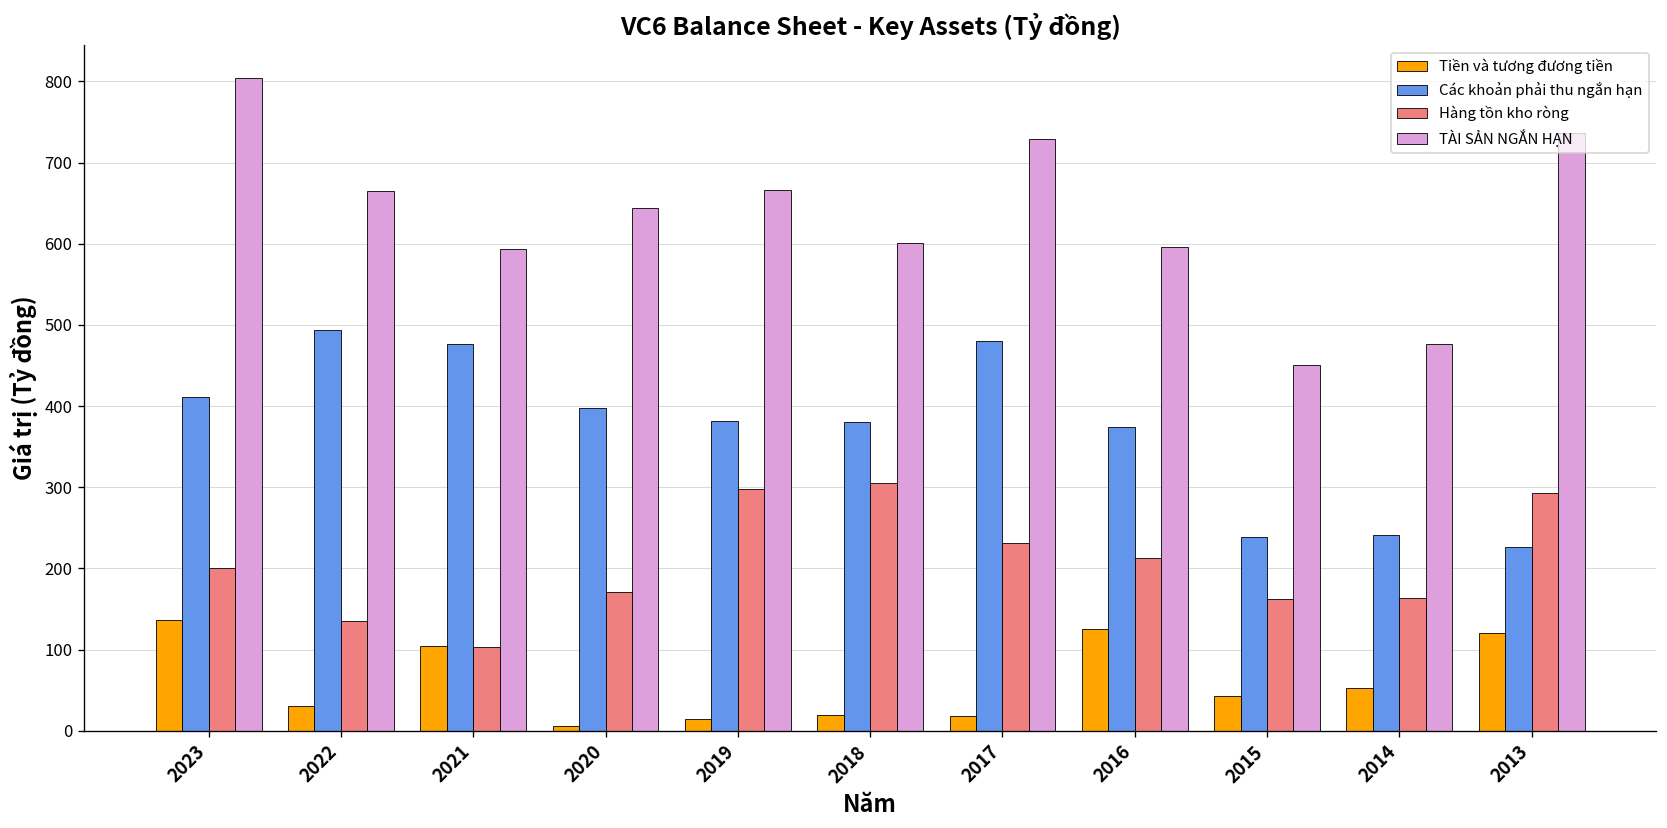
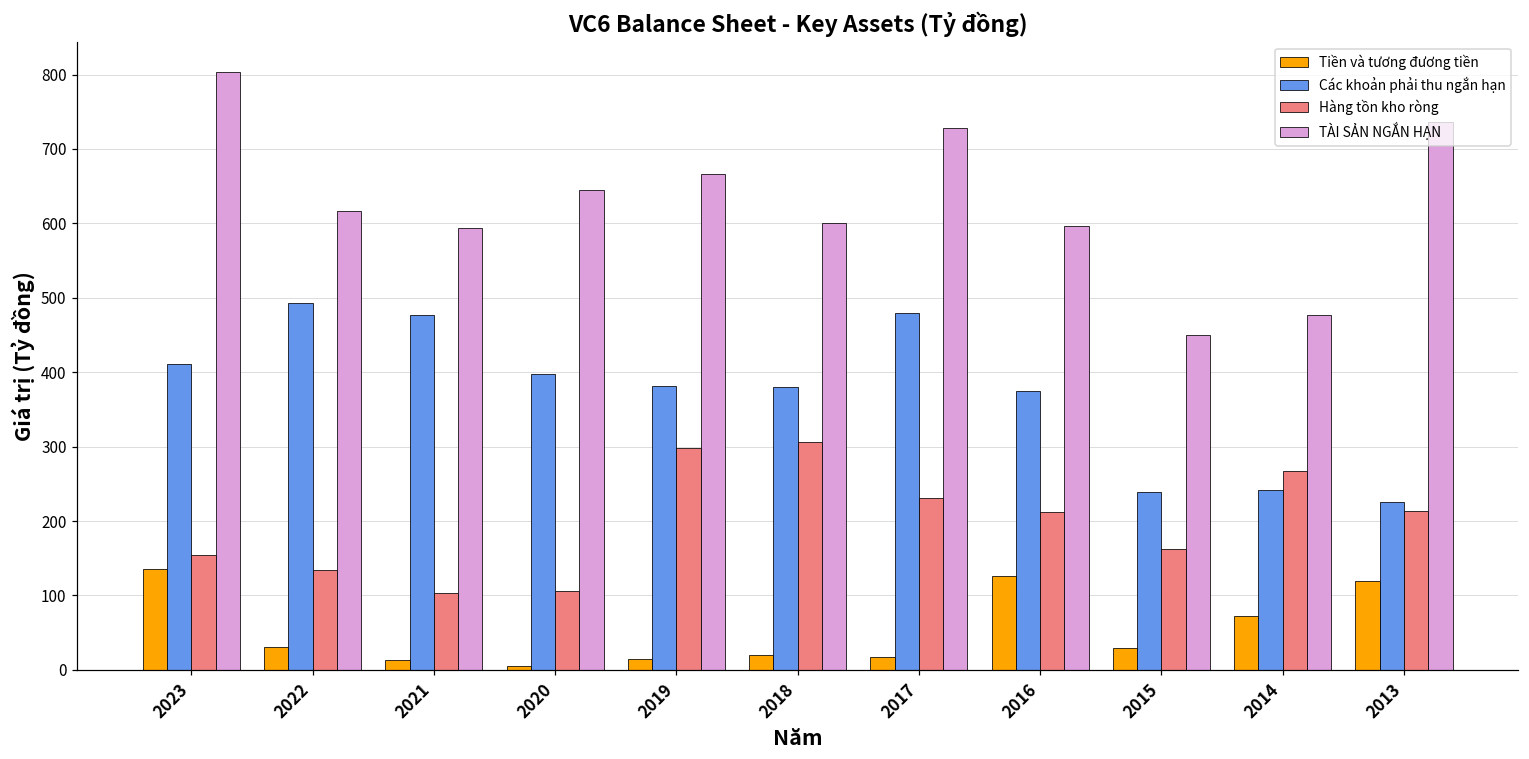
Hàng tồn kho ròng, 2023: 200 -> 150
TÀI SẢN NGẮN HẠN, 2022: 660 -> 620
Tiền và tương đương tiền, 2021: 100 -> 10
Hàng tồn kho ròng, 2020: 170 -> 110
Tiền và tương đương tiền, 2015: 40 -> 30
Tiền và tương đương tiền, 2014: 50 -> 70
Hàng tồn kho ròng, 2014: 160 -> 270
Hàng tồn kho ròng, 2013: 290 -> 210
